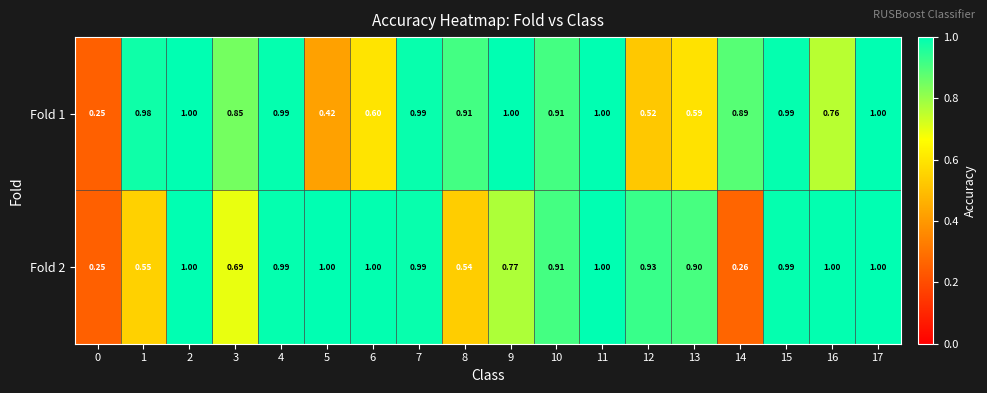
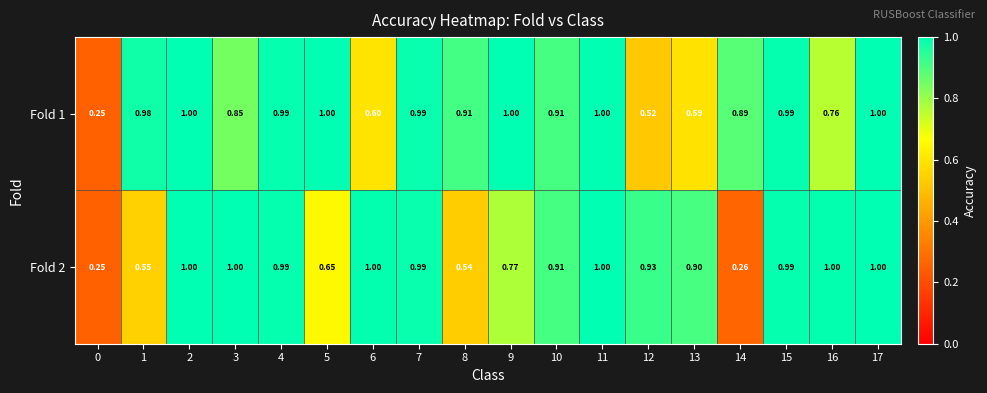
Fold 1, 5: 0.42 -> 1.00
Fold 2, 3: 0.69 -> 1.00
Fold 2, 5: 1.00 -> 0.65
